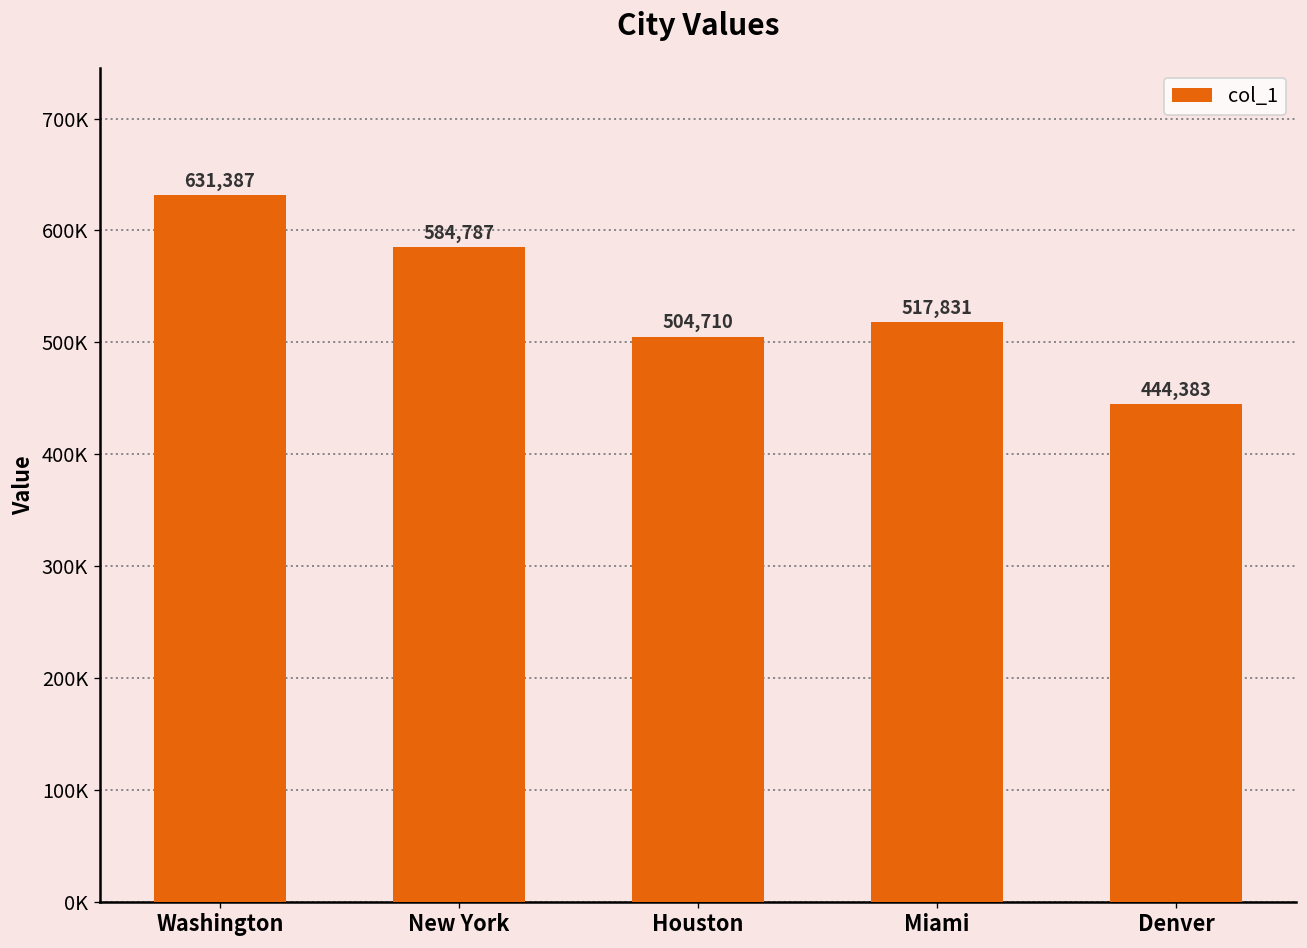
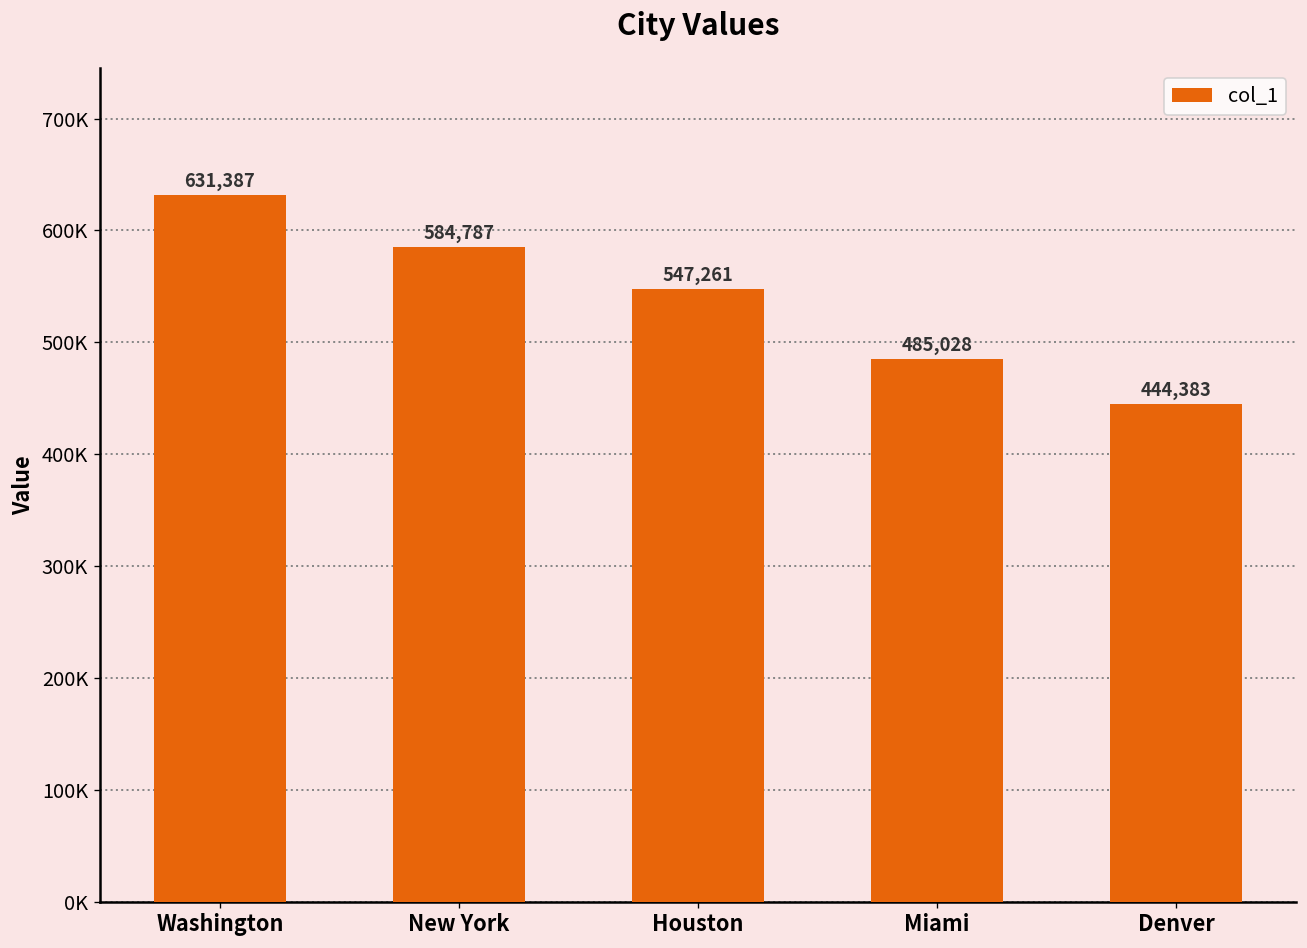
Houston: 504,710 -> 547,261
Miami: 517,831 -> 485,028
